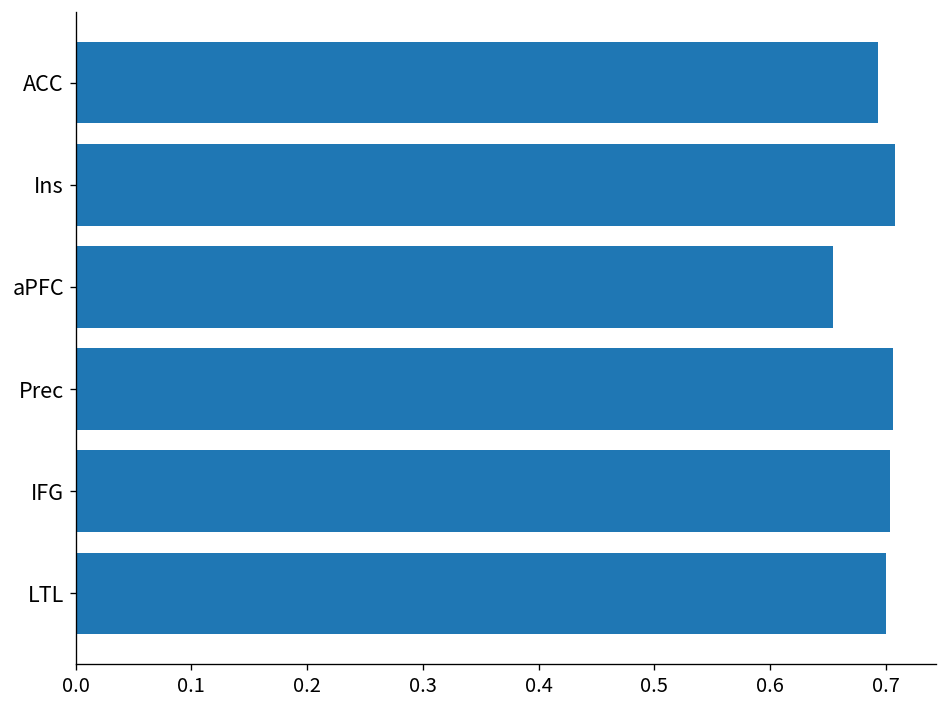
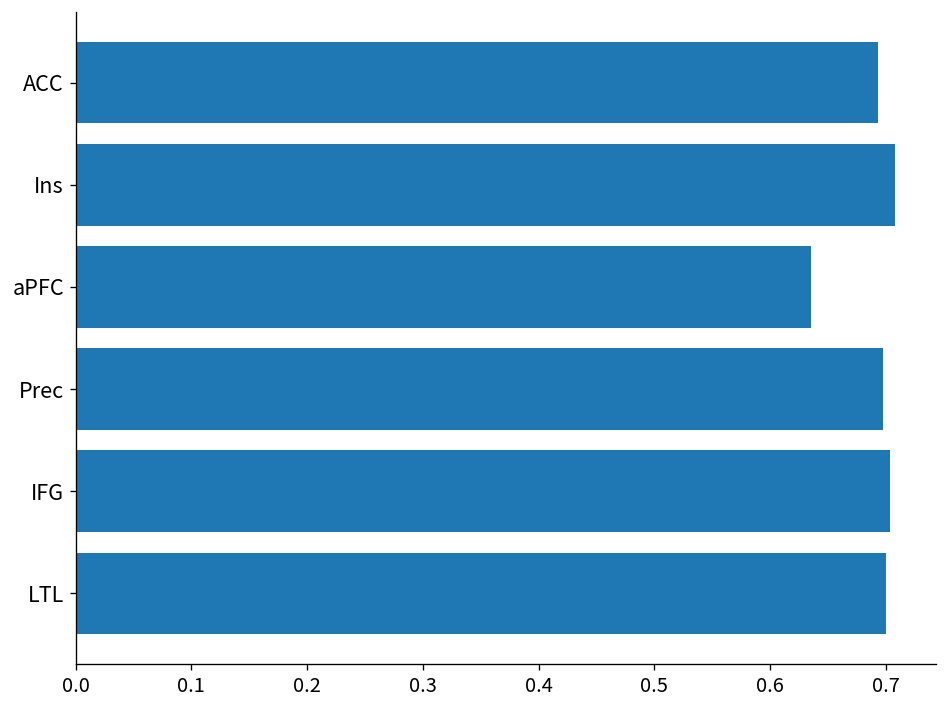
aPFC: 0.65 -> 0.64
Prec: 0.71 -> 0.70
